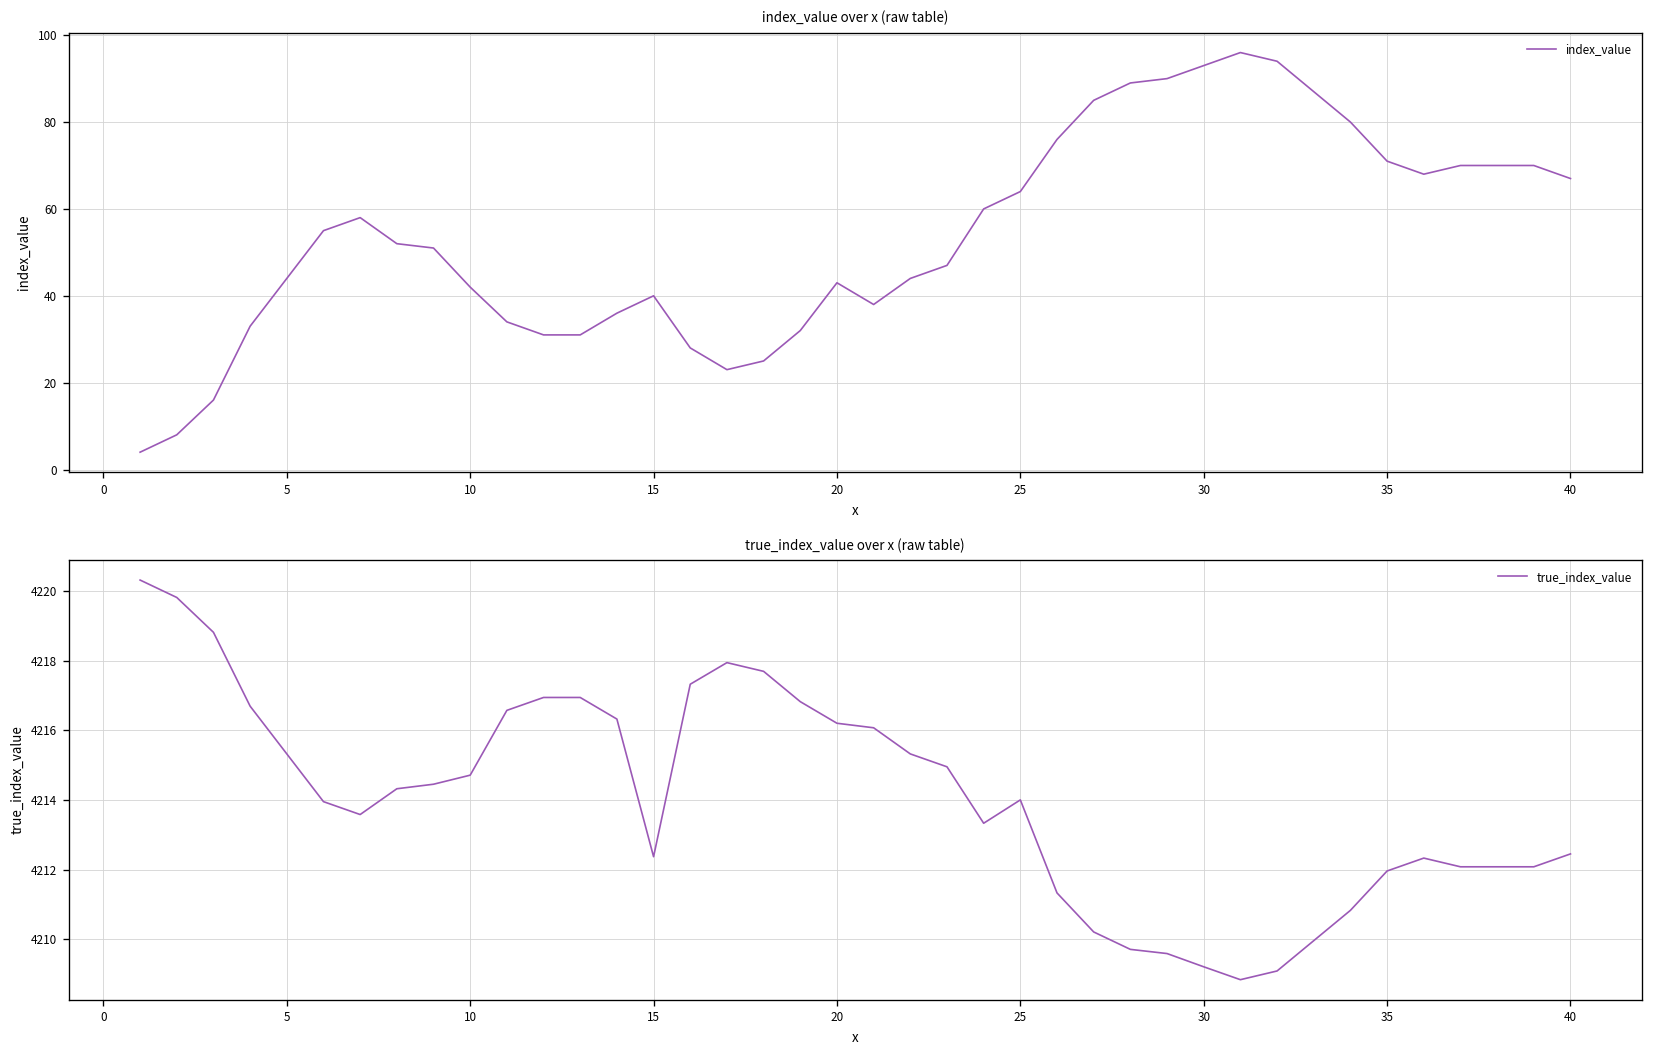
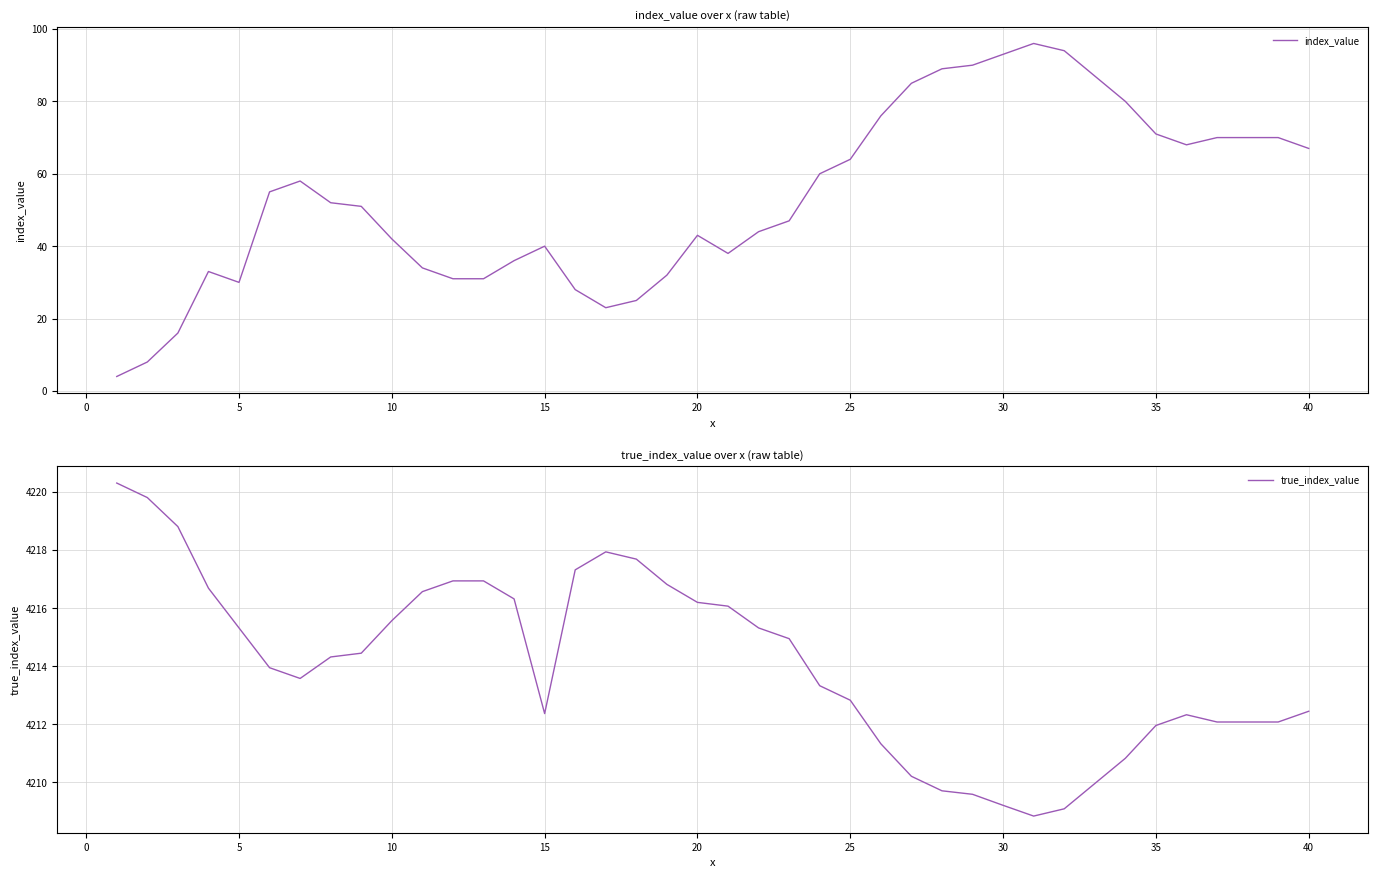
index_value over x (raw table), 5: 44 -> 30
true_index_value over x (raw table), 10: 4214.7 -> 4215.6
true_index_value over x (raw table), 25: 4214.0 -> 4212.8
